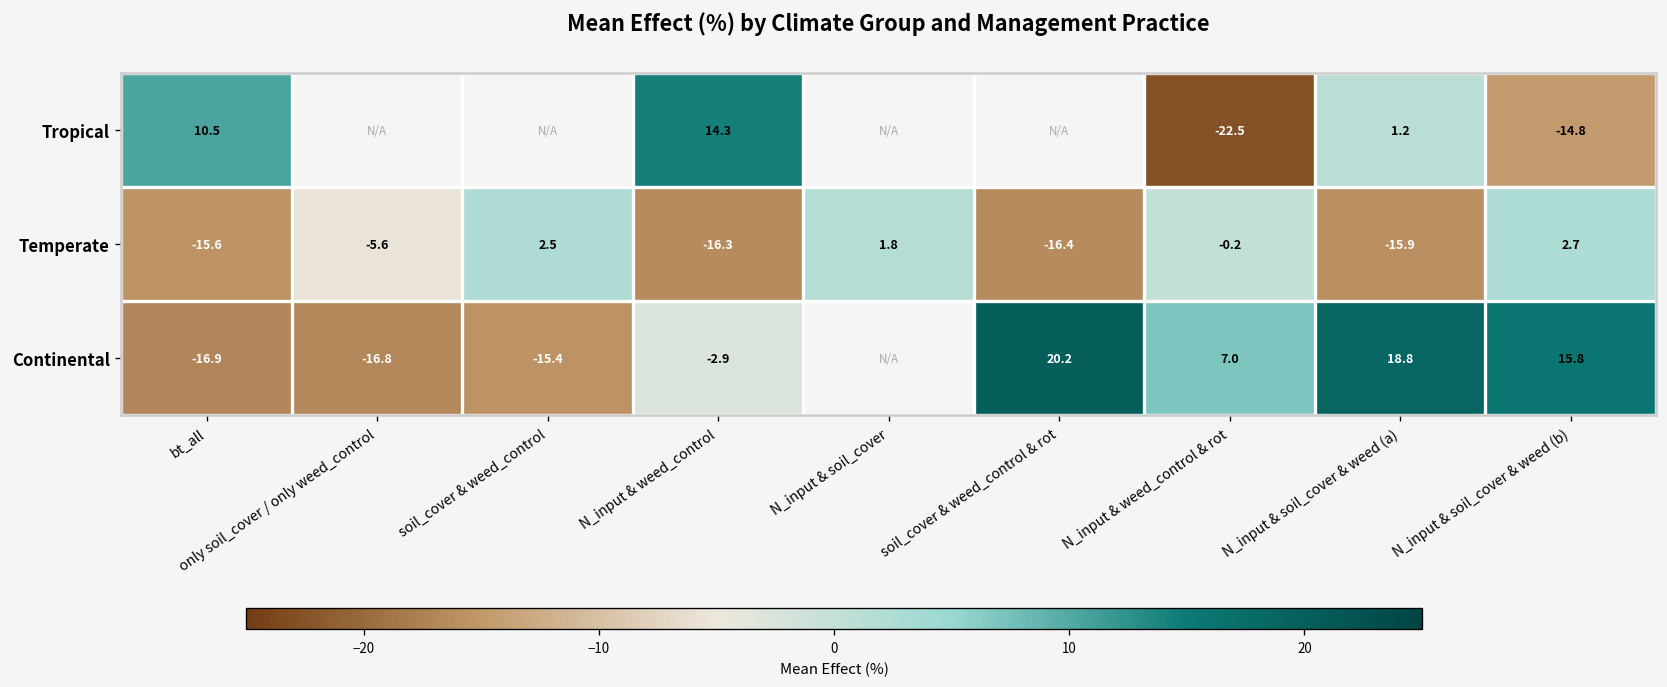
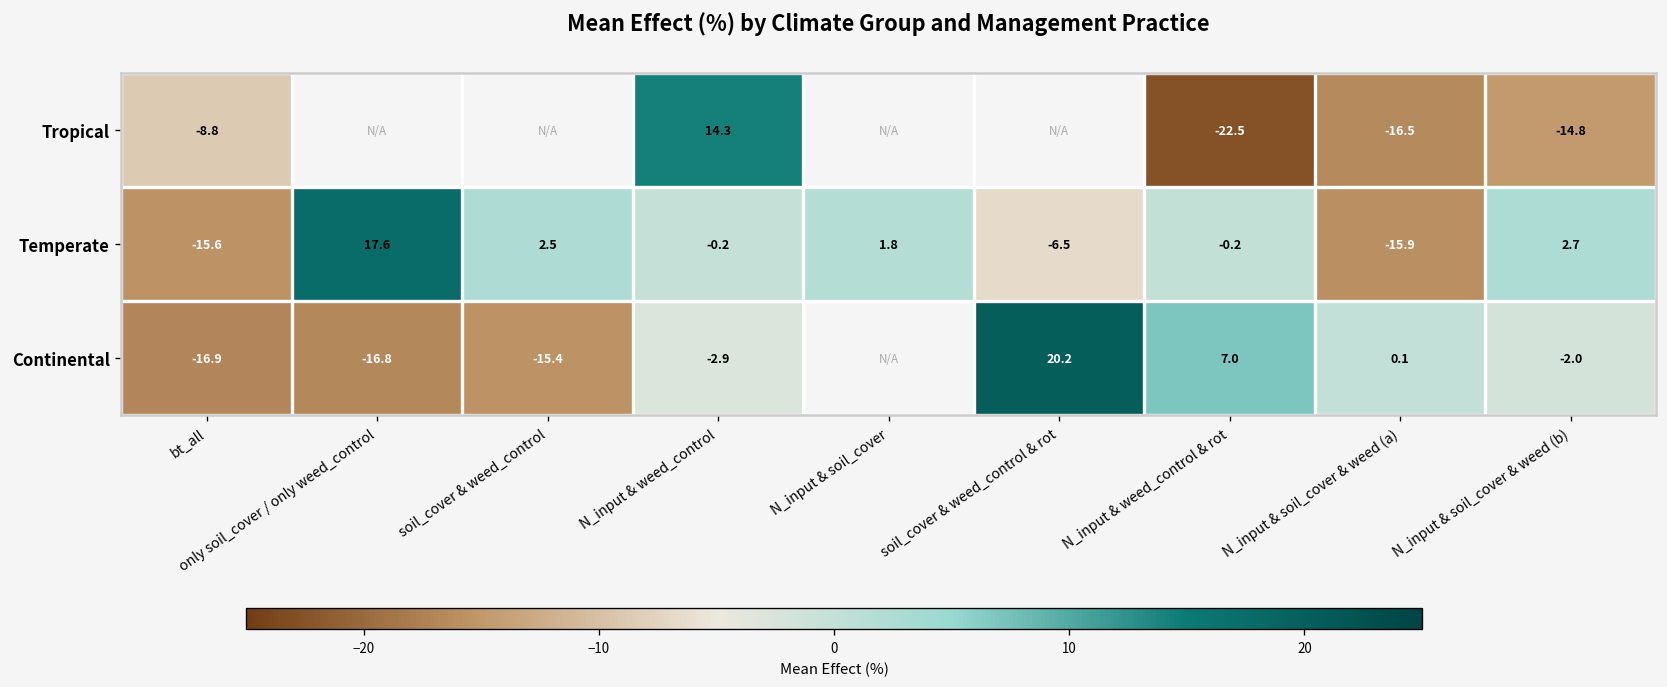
Tropical, bt_all: 10.5 -> -8.8
Tropical, N_input & soil_cover & weed (a): 1.2 -> -16.5
Temperate, only soil_cover / only weed_control: -5.6 -> 17.6
Temperate, N_input & weed_control: -16.3 -> -0.2
Temperate, soil_cover & weed_control & rot: -16.4 -> -6.5
Continental, N_input & soil_cover & weed (a): 18.8 -> 0.1
Continental, N_input & soil_cover & weed (b): 15.8 -> -2.0
